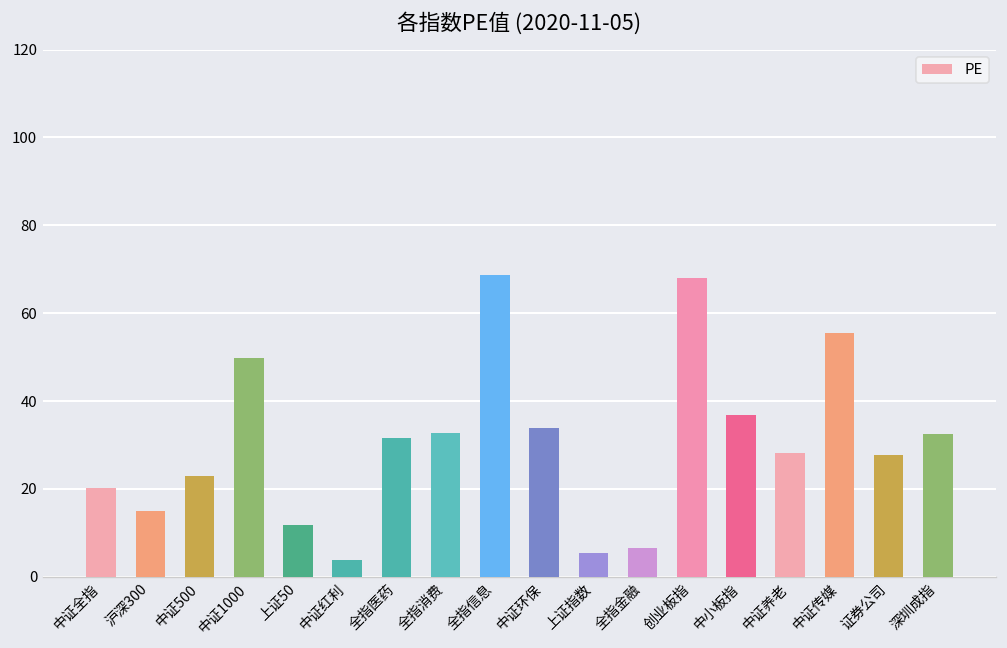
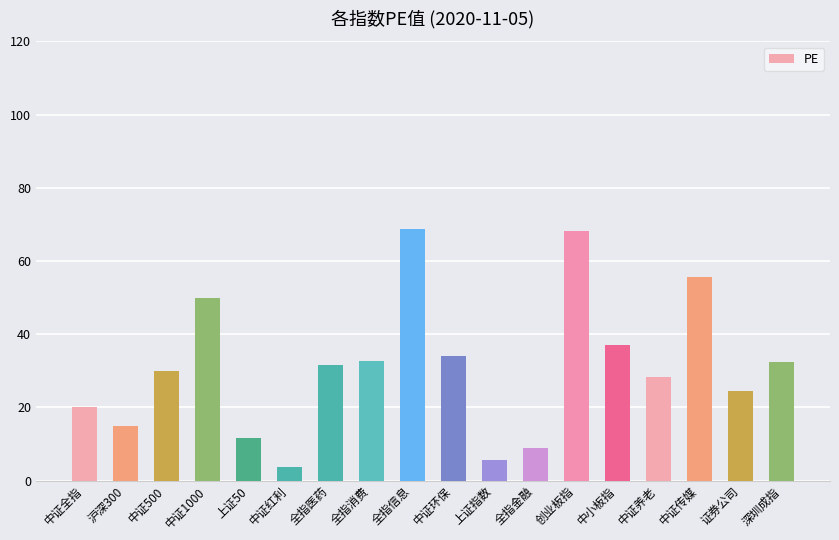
中证500: 23 -> 30
全指金融: 6 -> 9
证券公司: 28 -> 24
